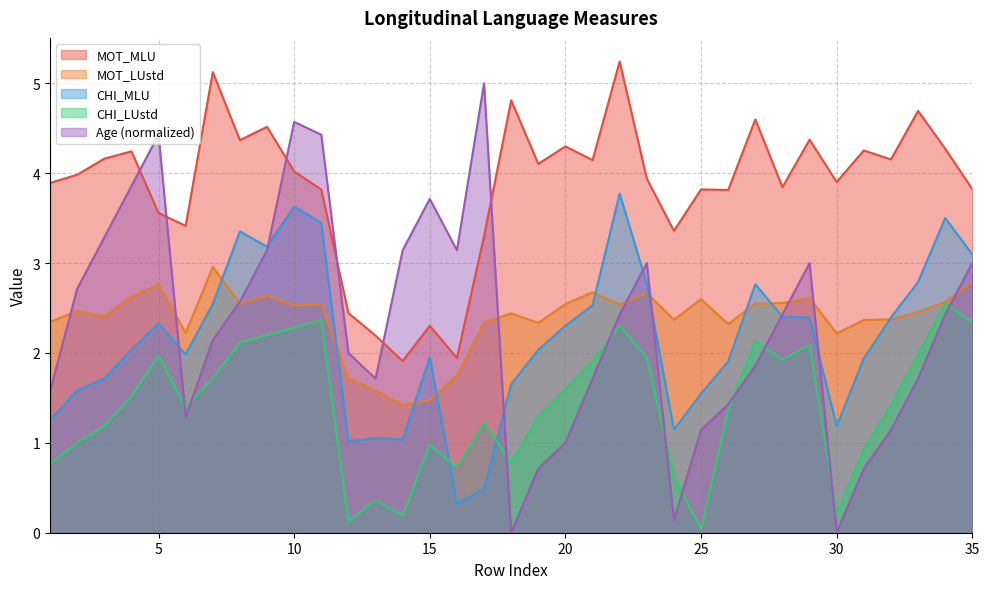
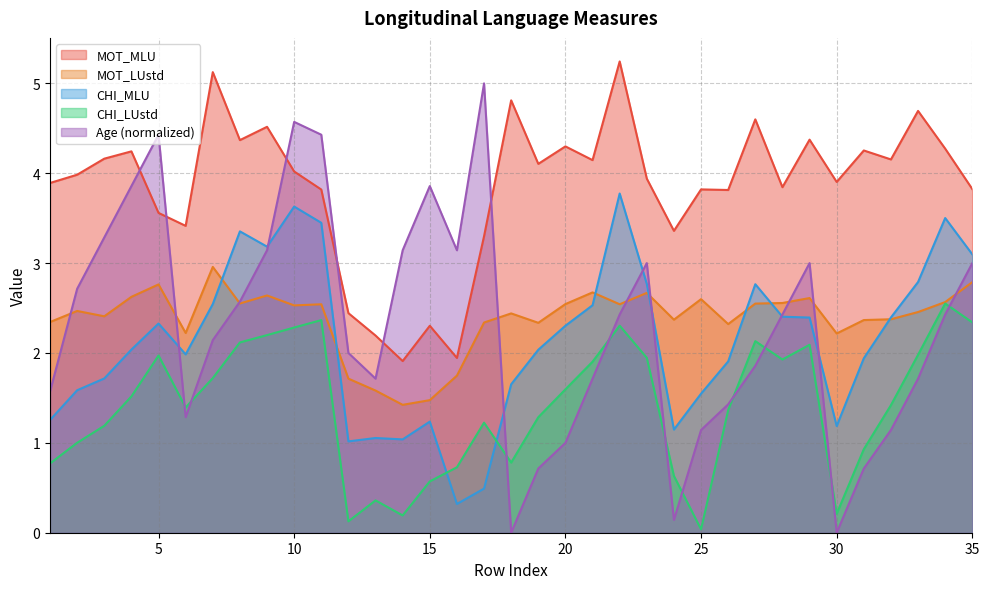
CHI_MLU, 15: 2.0 -> 1.2
CHI_LUstd, 15: 1.0 -> 0.6
Age (normalized), 15: 3.7 -> 3.9
